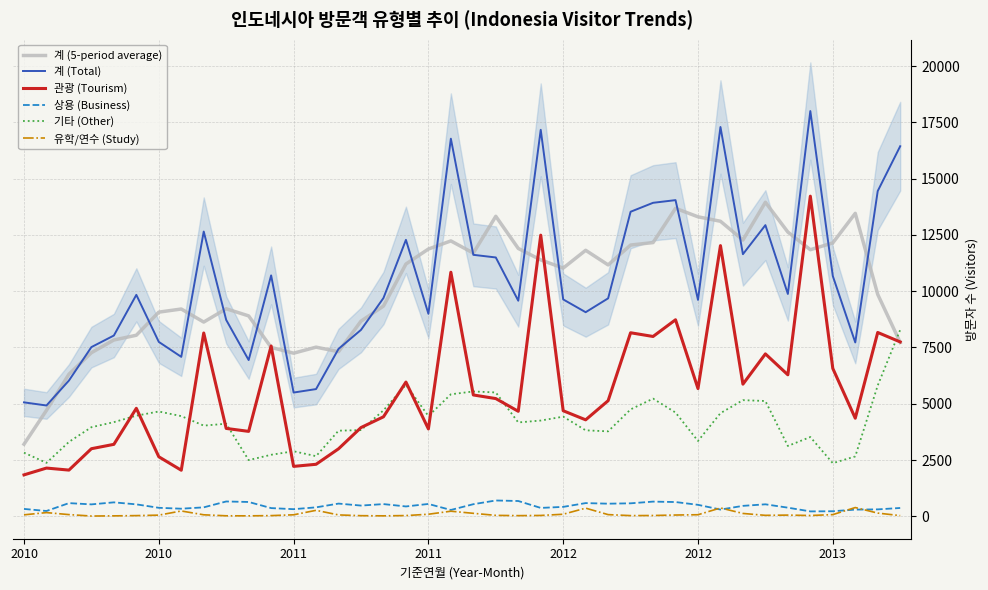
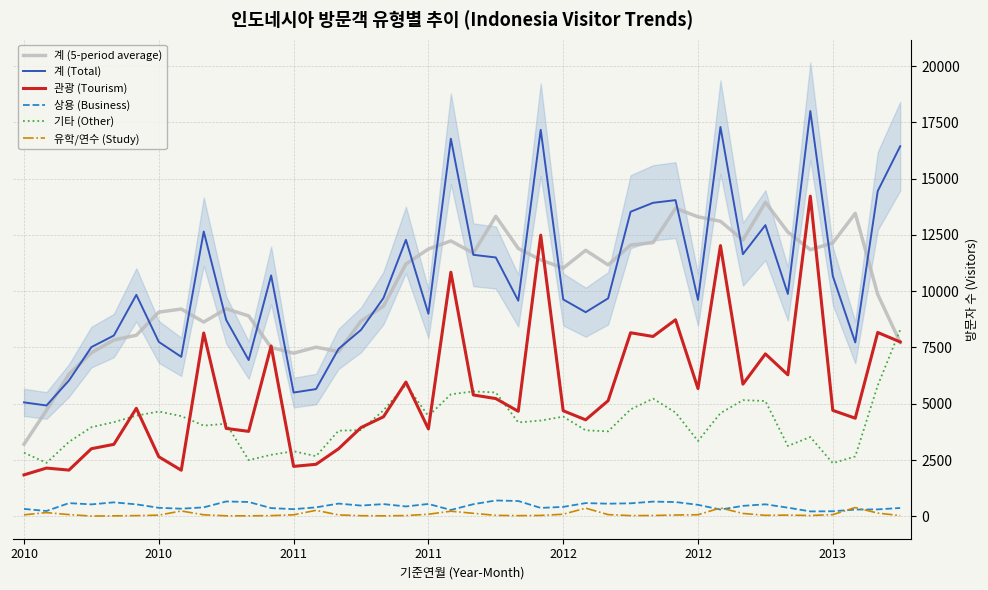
관광 (Tourism), 2013: 6600 -> 4700
